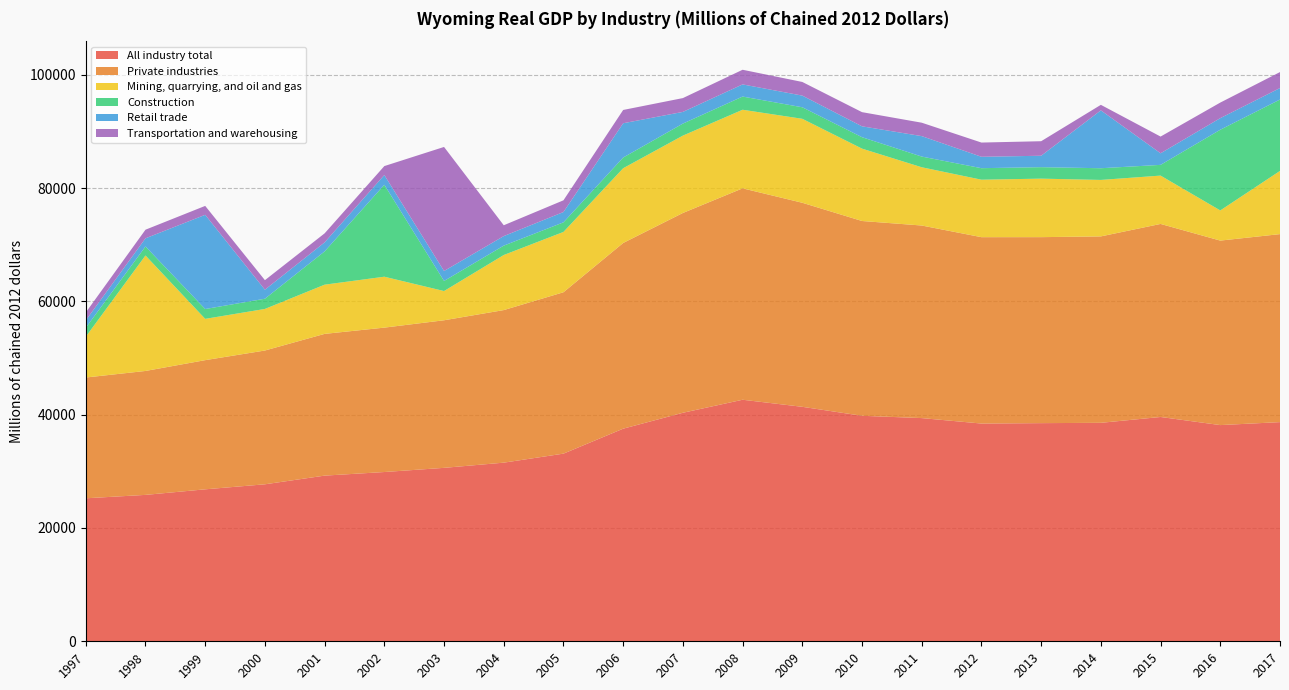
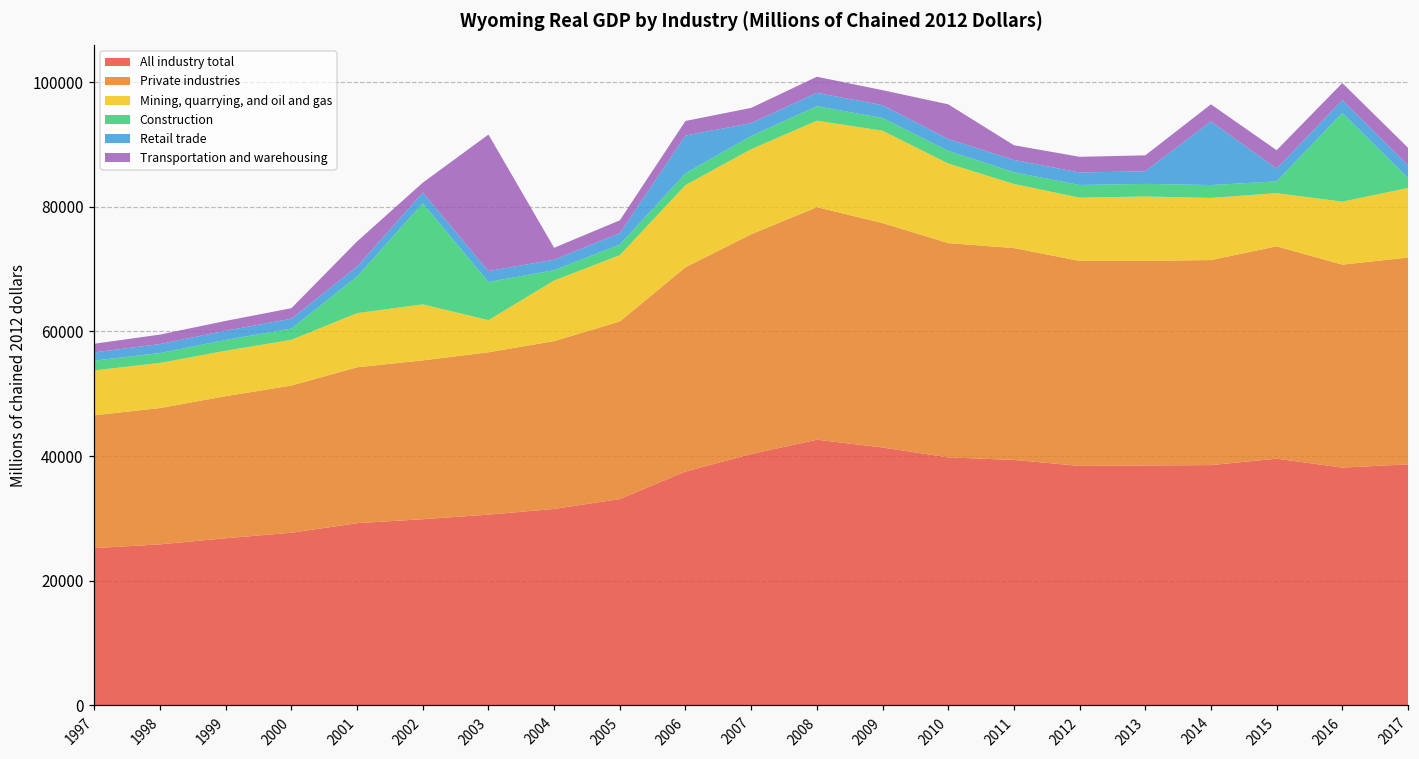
Mining, quarrying, and oil and gas, 1998: 20000 -> 7000
Retail trade, 1999: 17000 -> 1000
Transportation and warehousing, 2001: 2000 -> 4000
Construction, 2003: 2000 -> 6000
Transportation and warehousing, 2010: 3000 -> 6000
Retail trade, 2011: 4000 -> 2000
Transportation and warehousing, 2014: 1000 -> 3000
Mining, quarrying, and oil and gas, 2016: 5000 -> 10000
Construction, 2017: 13000 -> 2000
